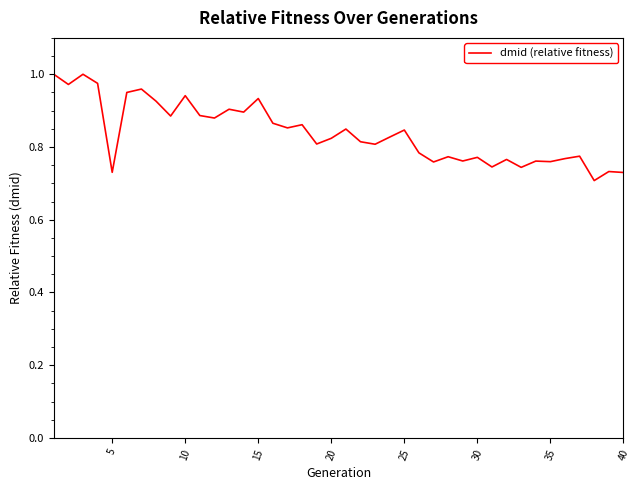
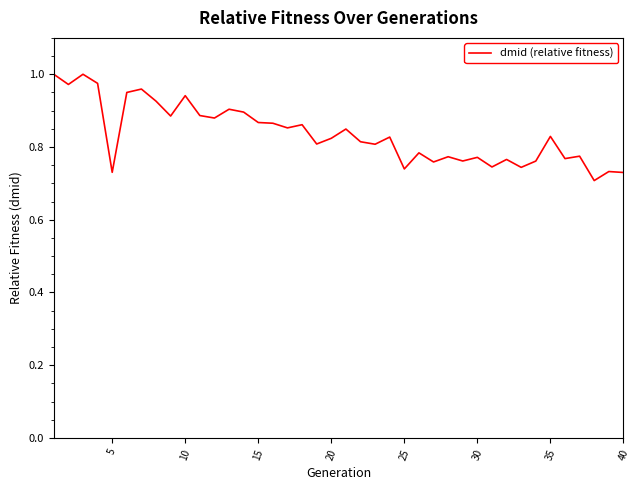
15: 0.93 -> 0.87
25: 0.85 -> 0.74
35: 0.76 -> 0.83
